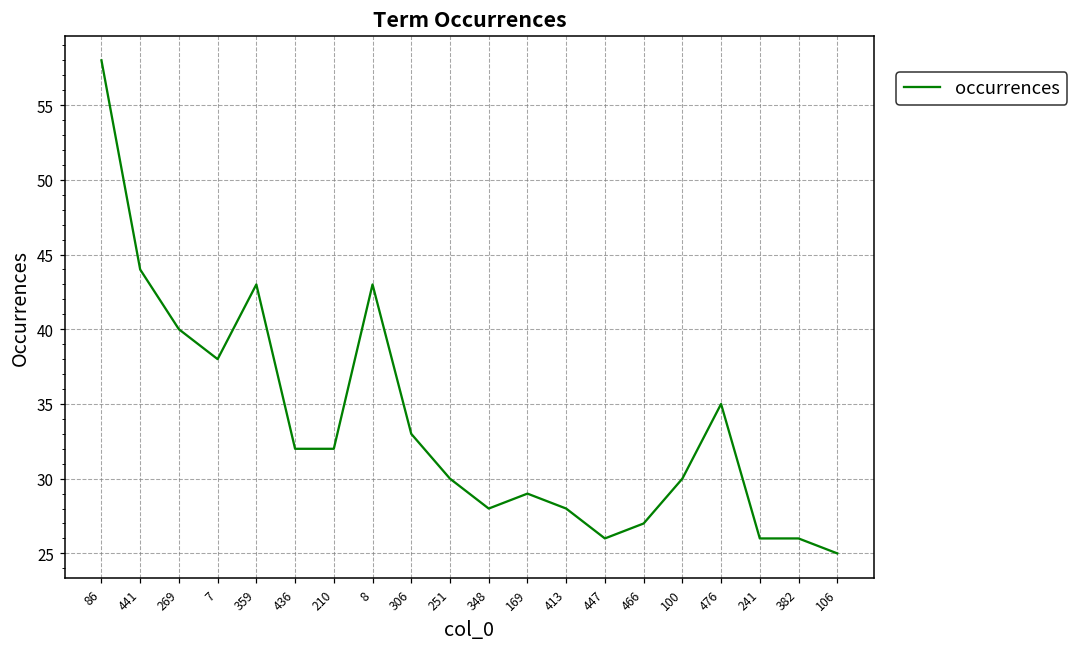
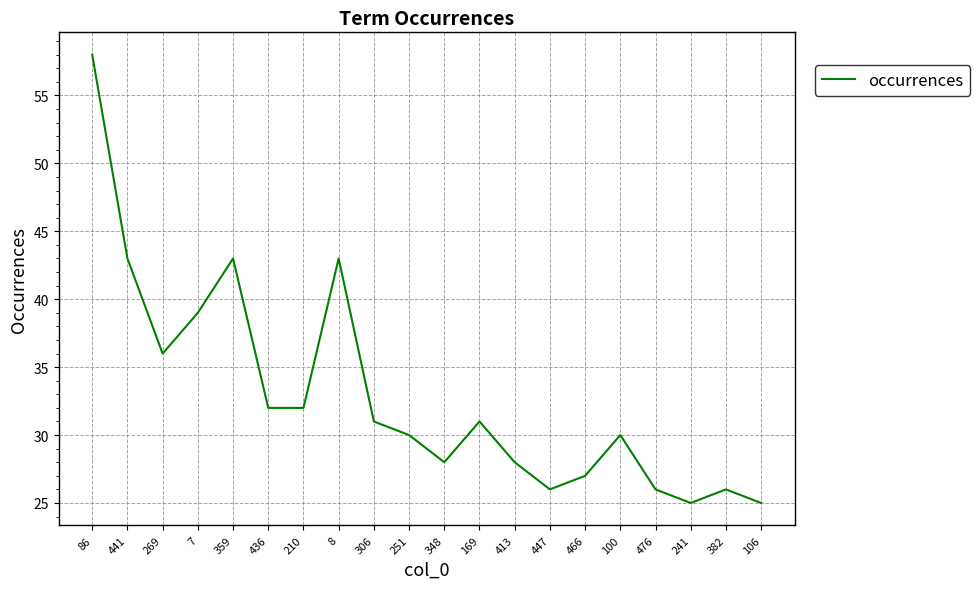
441: 44 -> 43
269: 40 -> 36
7: 38 -> 39
306: 33 -> 31
169: 29 -> 31
476: 35 -> 26
241: 26 -> 25
